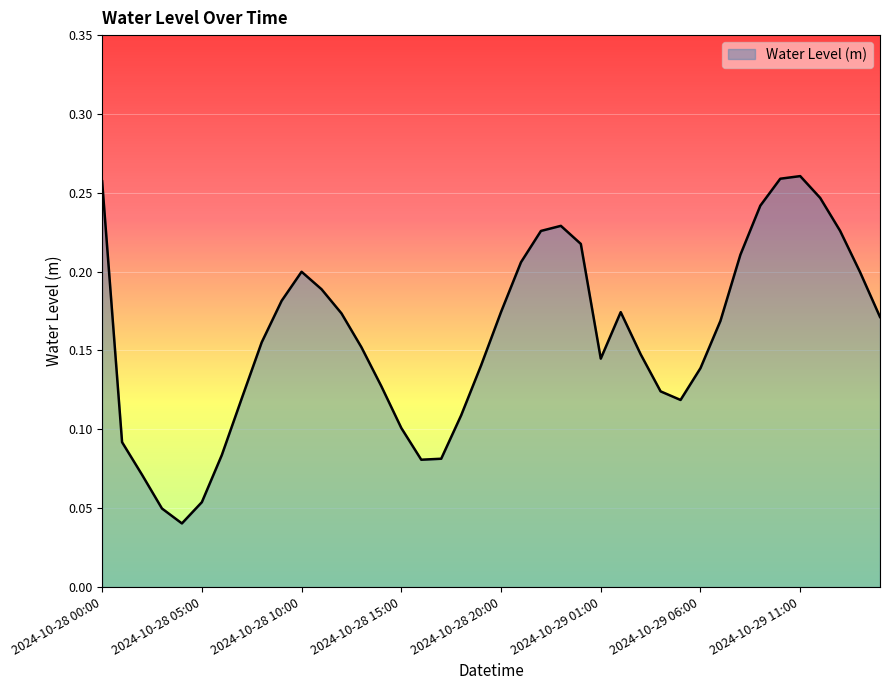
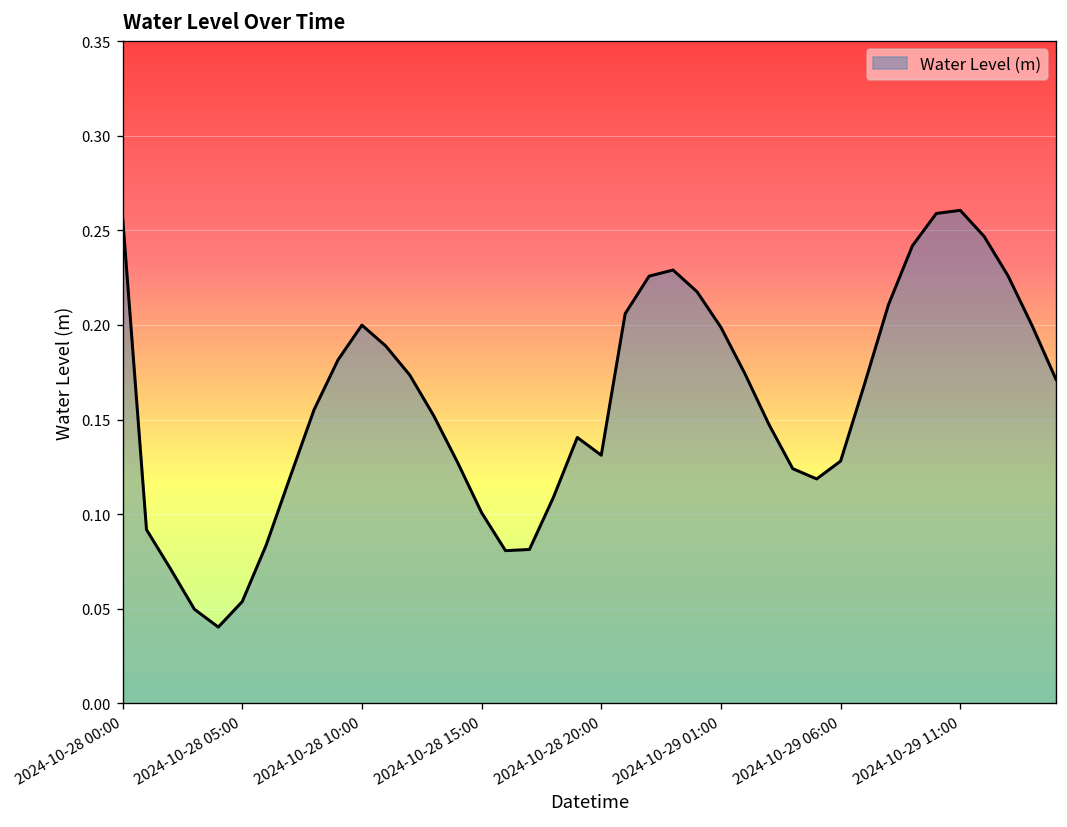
2024-10-28 20:00: 0.174 -> 0.131
2024-10-29 01:00: 0.145 -> 0.199
2024-10-29 06:00: 0.139 -> 0.128
